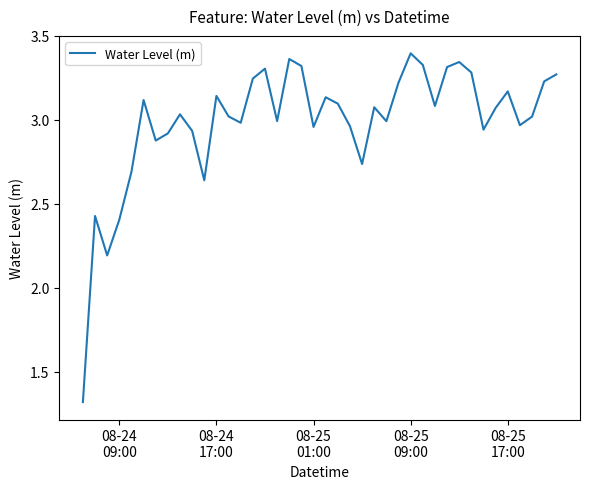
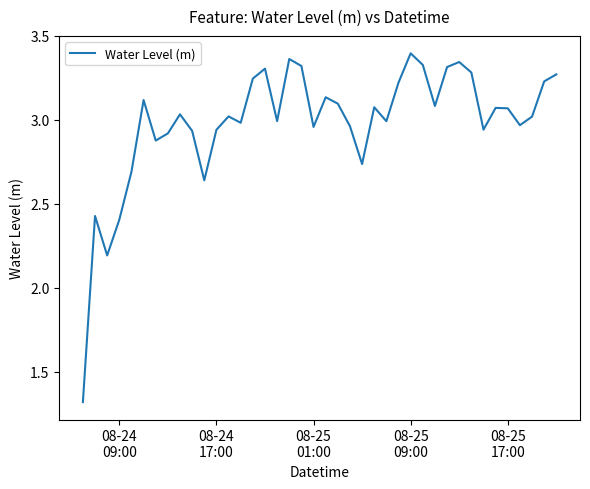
08-24 17:00: 3.14 -> 2.94
08-25 17:00: 3.17 -> 3.07
